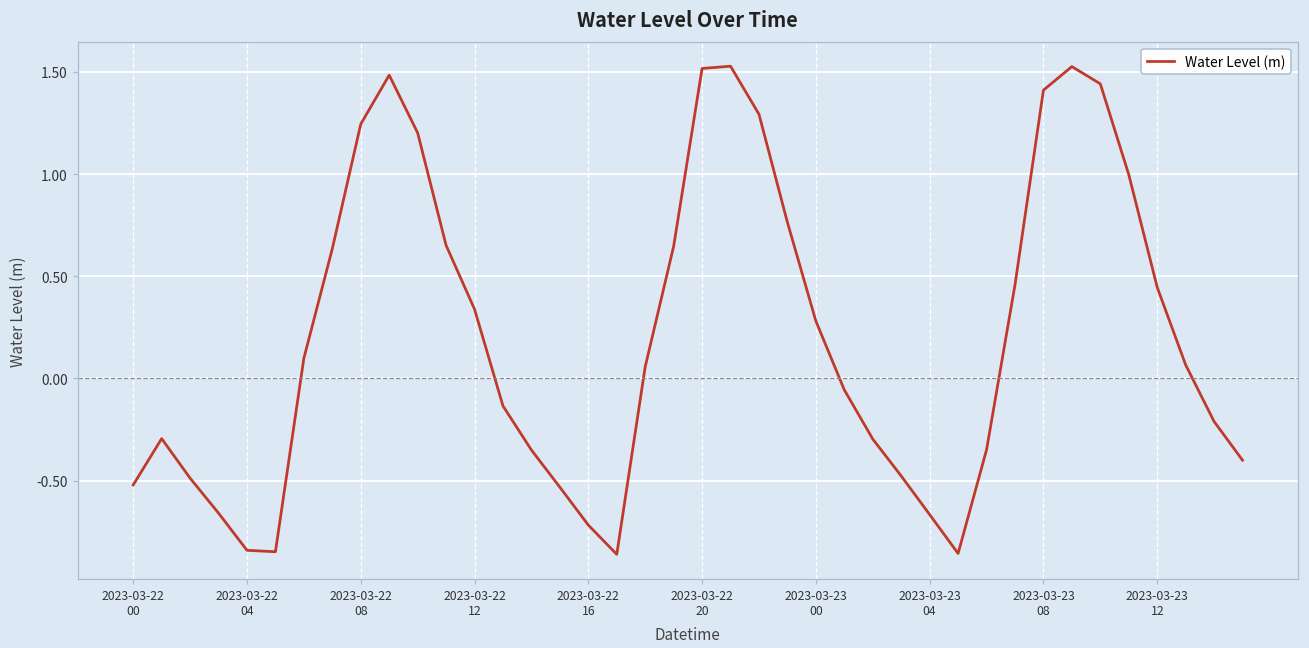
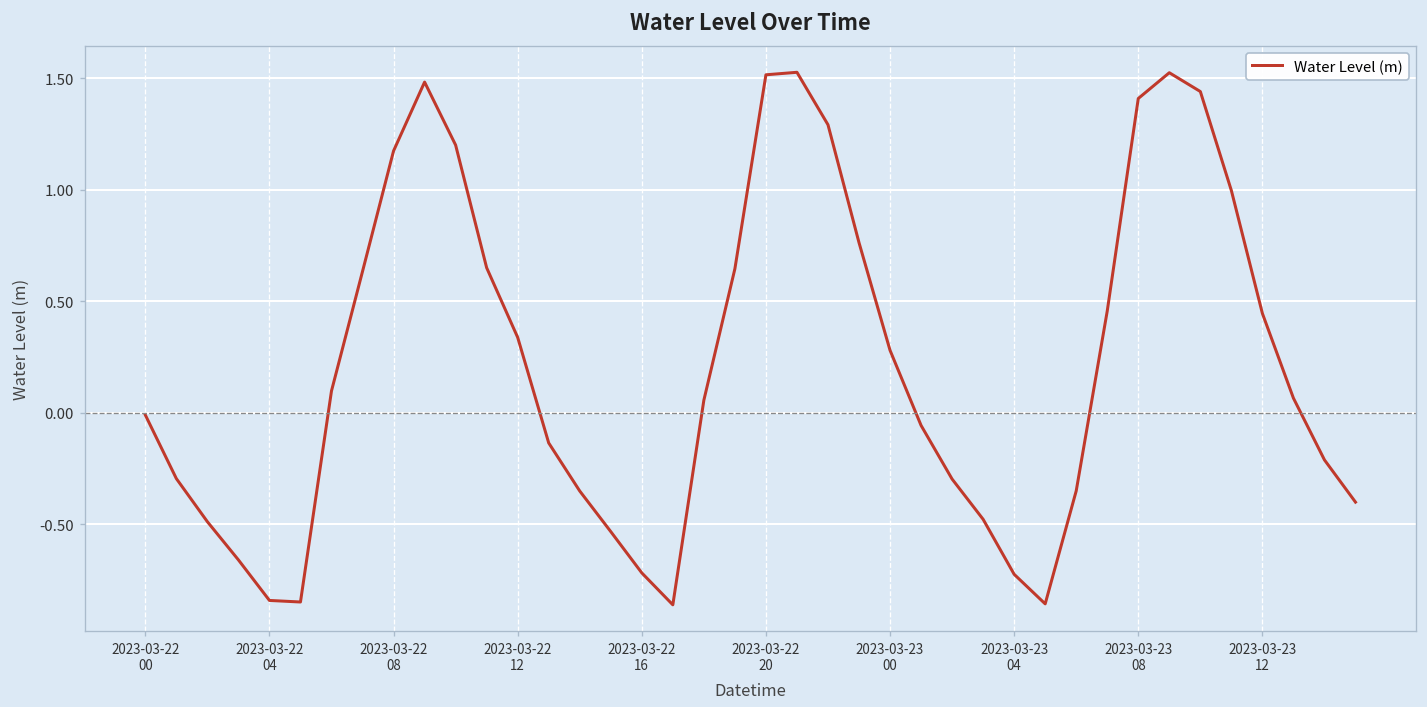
2023-03-22 00: -0.52 -> -0.01
2023-03-22 08: 1.24 -> 1.18
2023-03-23 04: -0.67 -> -0.72
